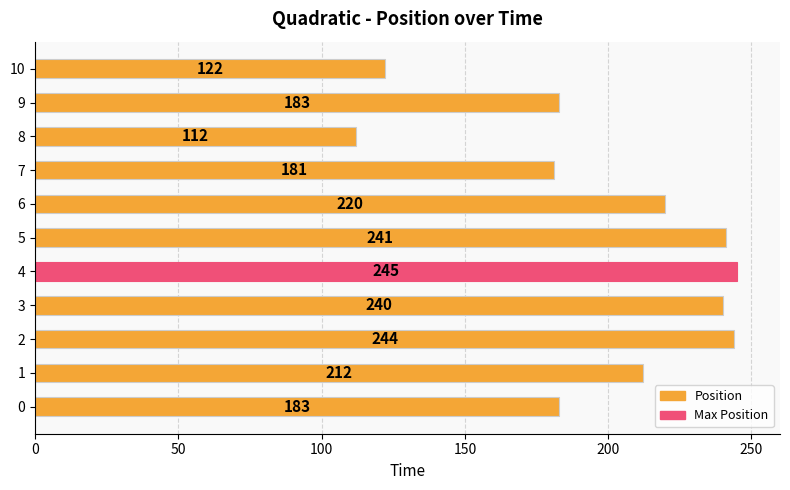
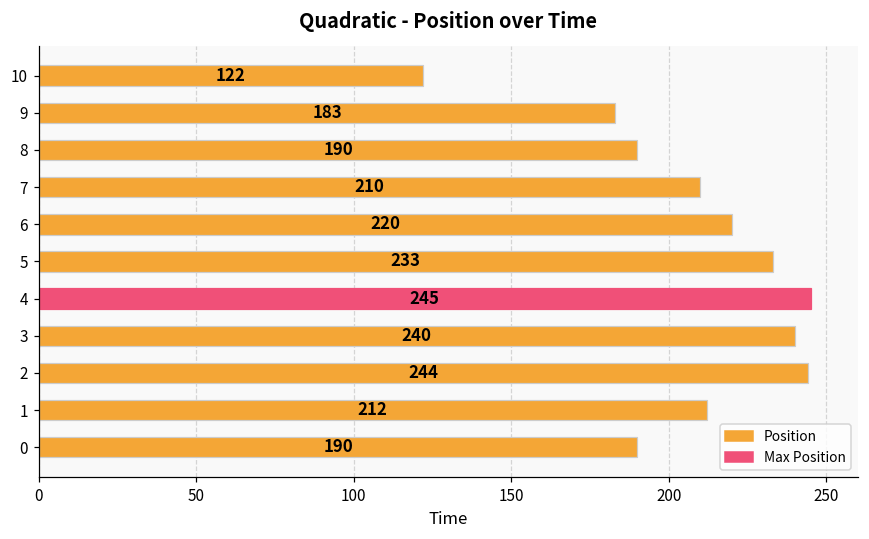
8: 112 -> 190
7: 181 -> 210
5: 241 -> 233
0: 183 -> 190
